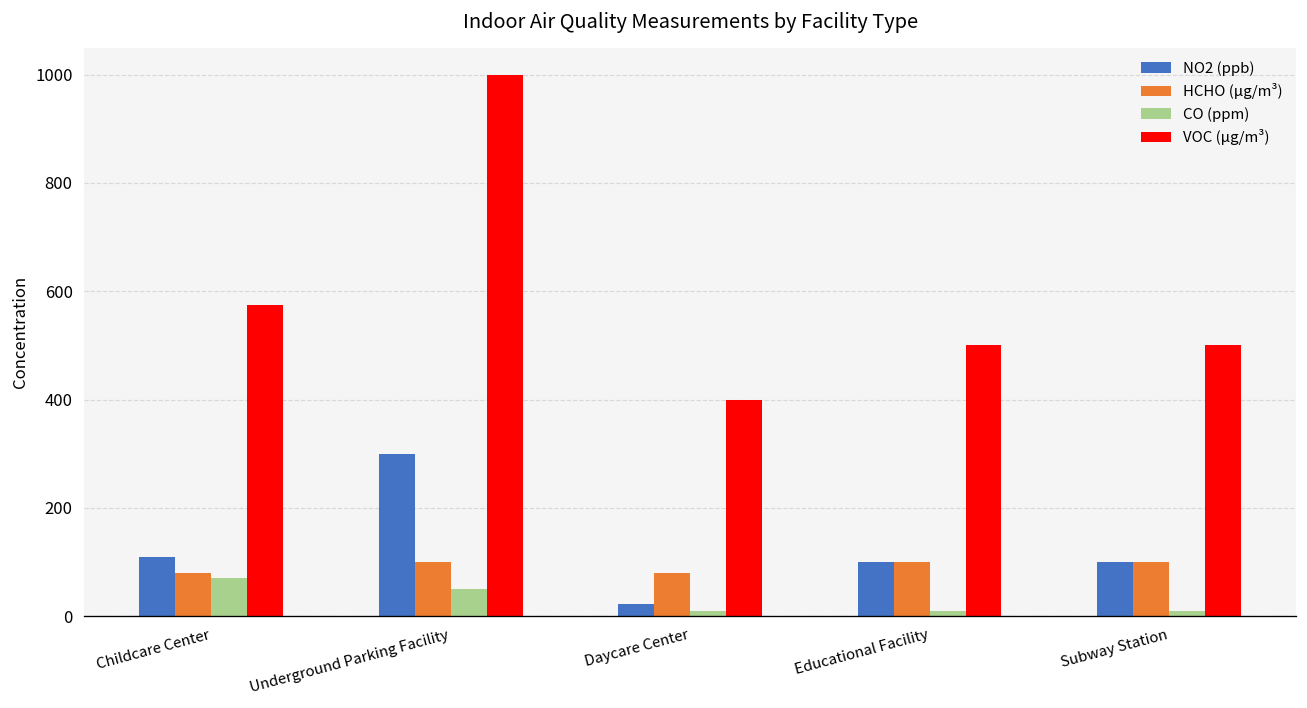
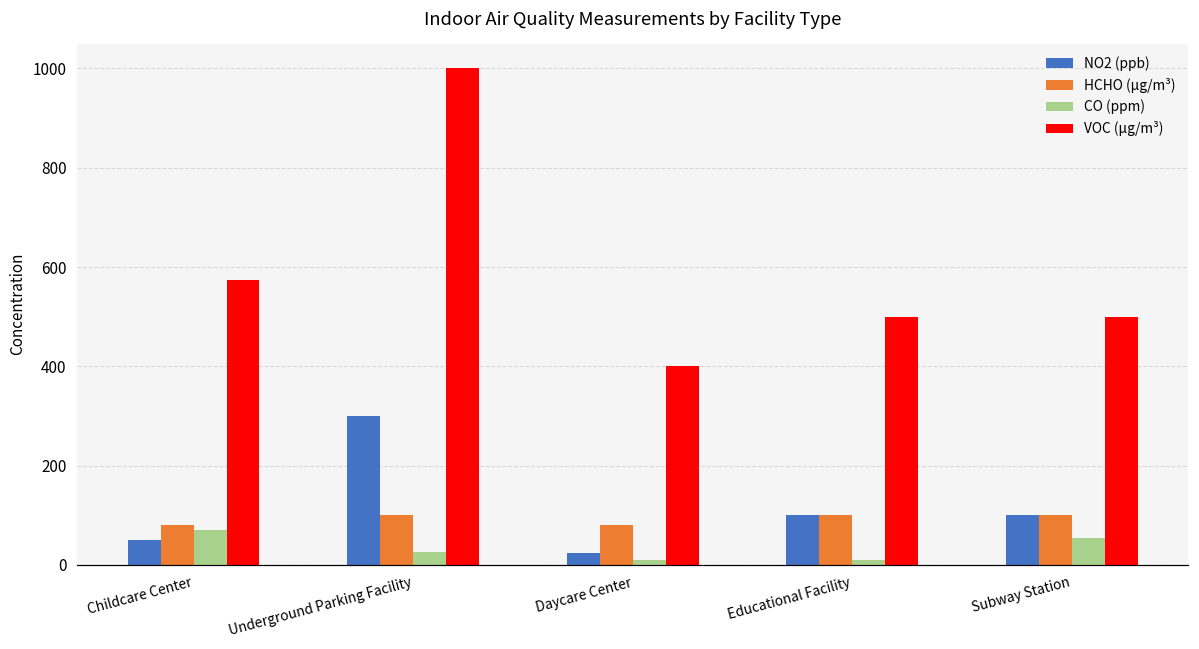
NO2 (ppb), Childcare Center: 110 -> 50
CO (ppm), Underground Parking Facility: 50 -> 30
CO (ppm), Subway Station: 10 -> 60
